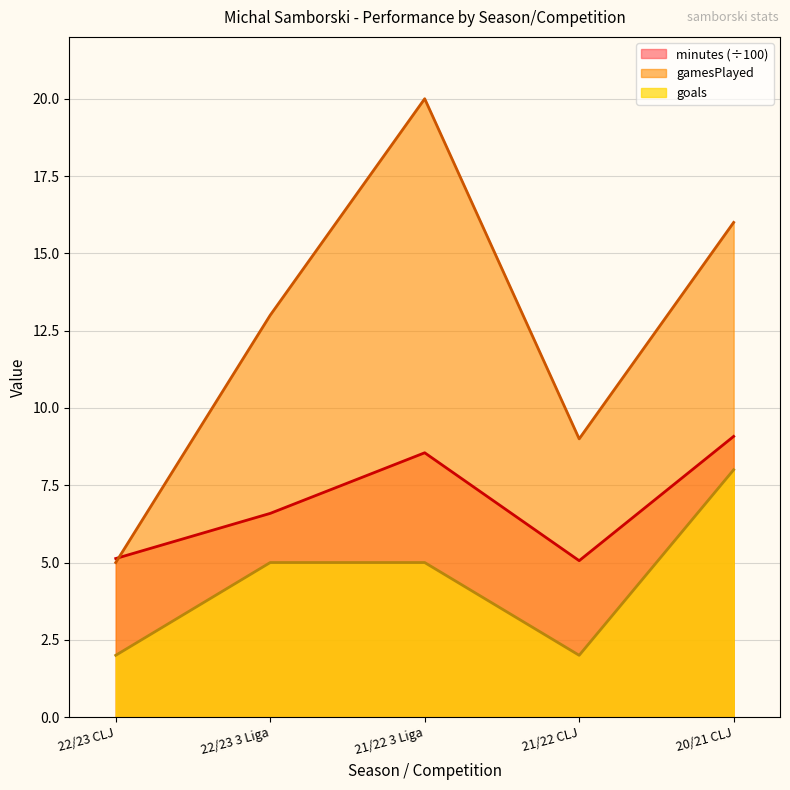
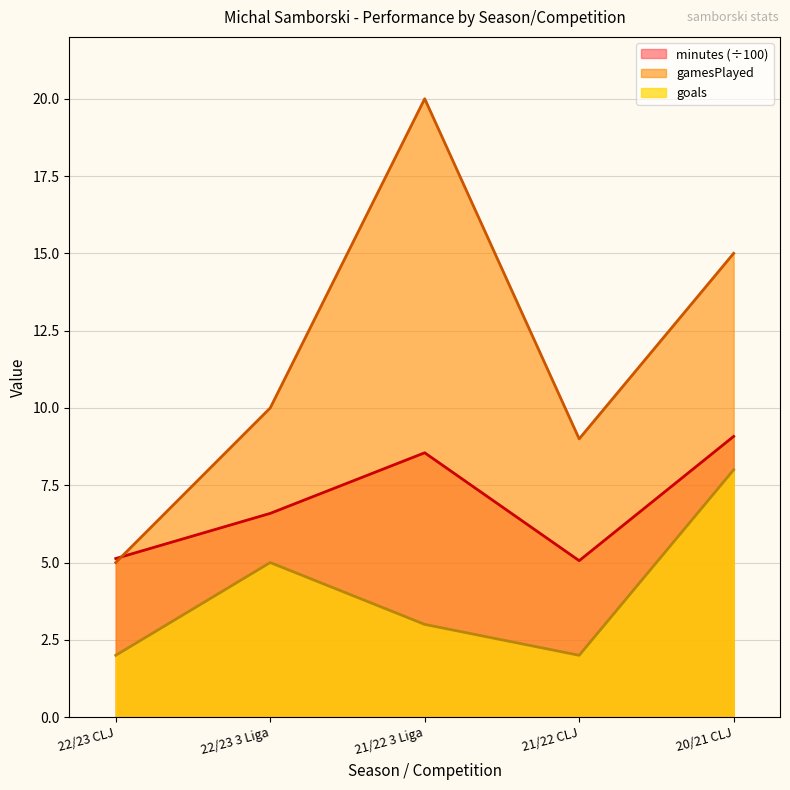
gamesPlayed, 22/23 3 Liga: 13 -> 10
goals, 21/22 3 Liga: 5 -> 3
gamesPlayed, 20/21 CLJ: 16 -> 15
